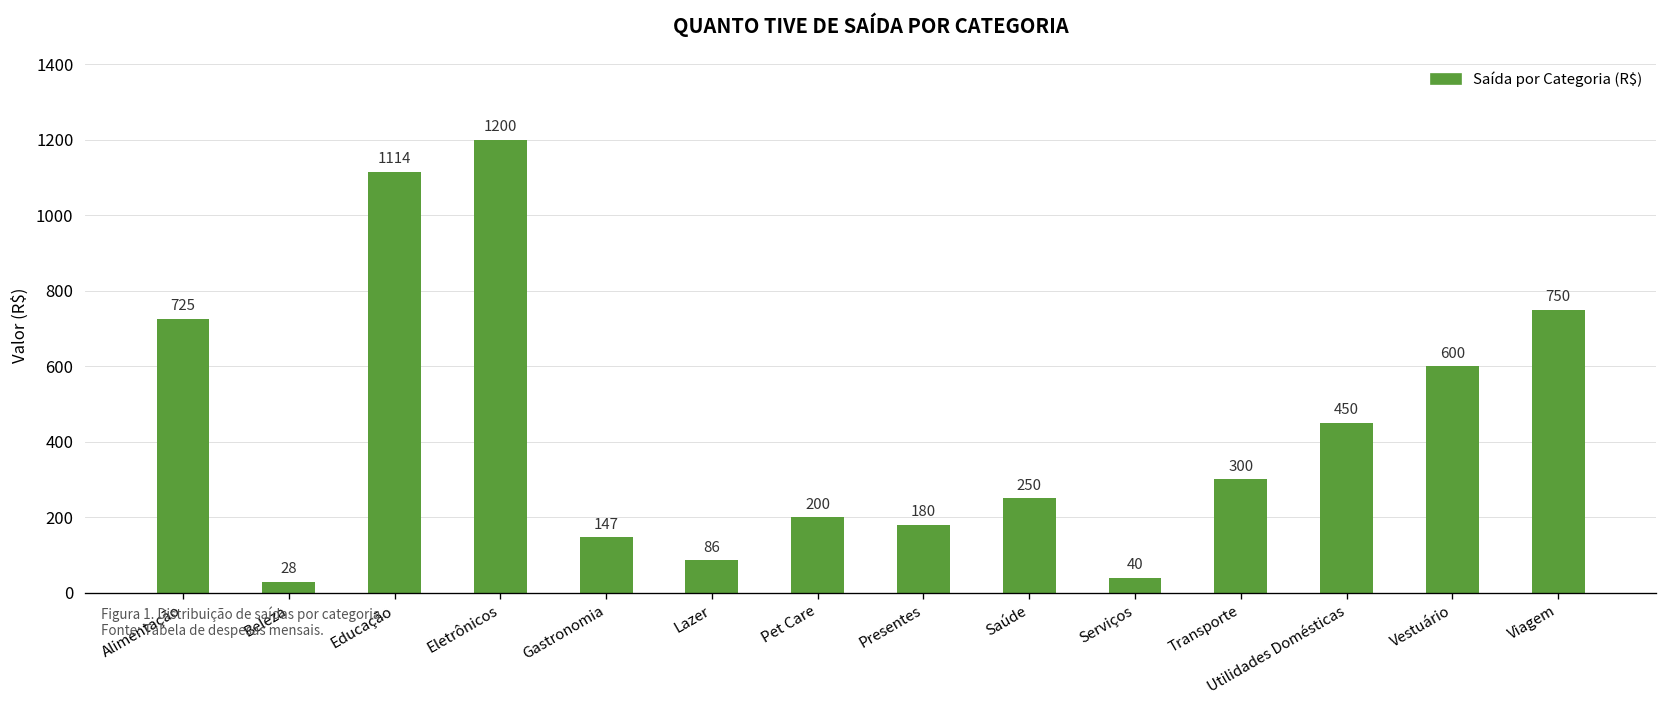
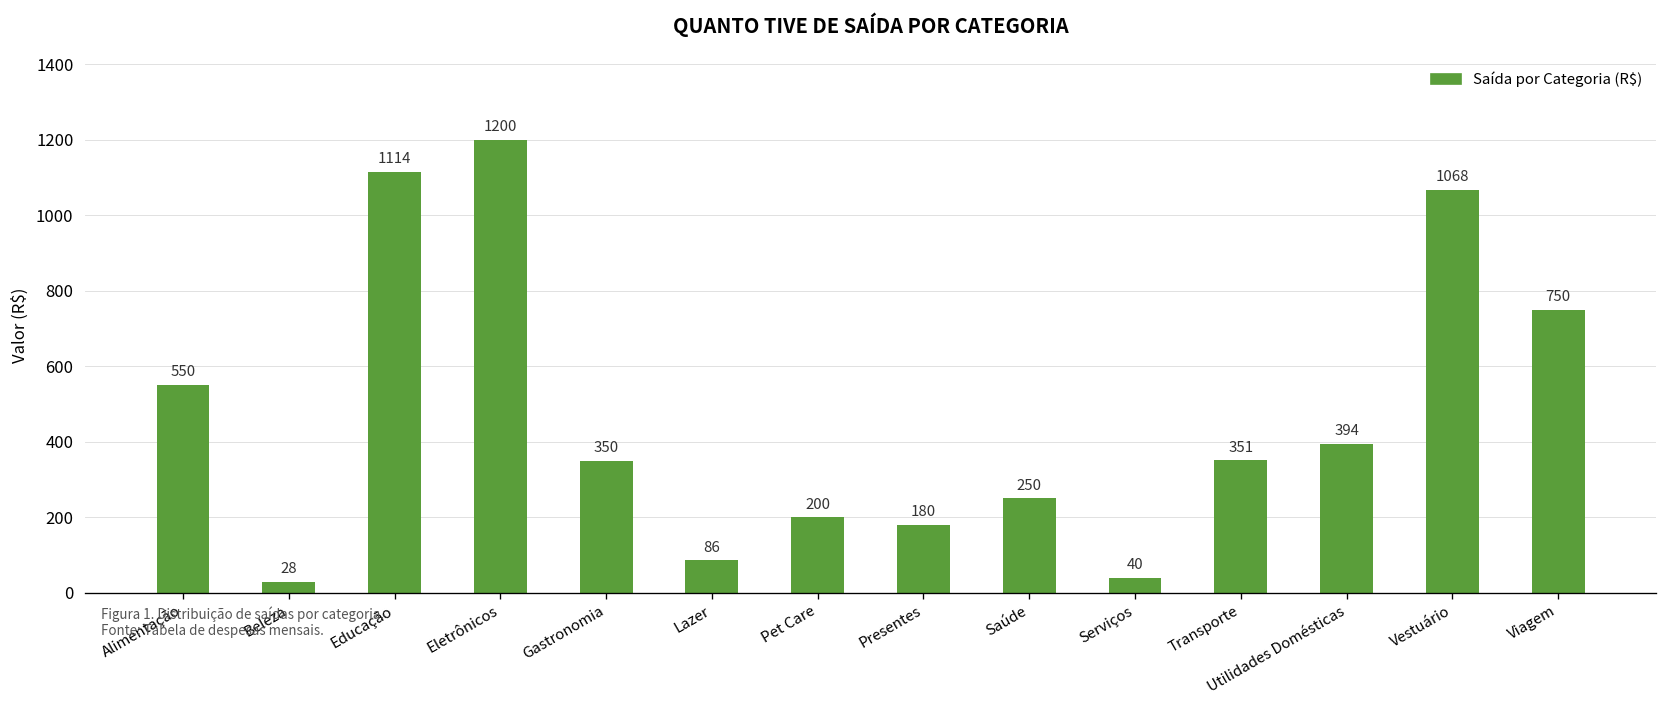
Alimentação: 725 -> 550
Gastronomia: 147 -> 350
Transporte: 300 -> 351
Utilidades Domésticas: 450 -> 394
Vestuário: 600 -> 1068
